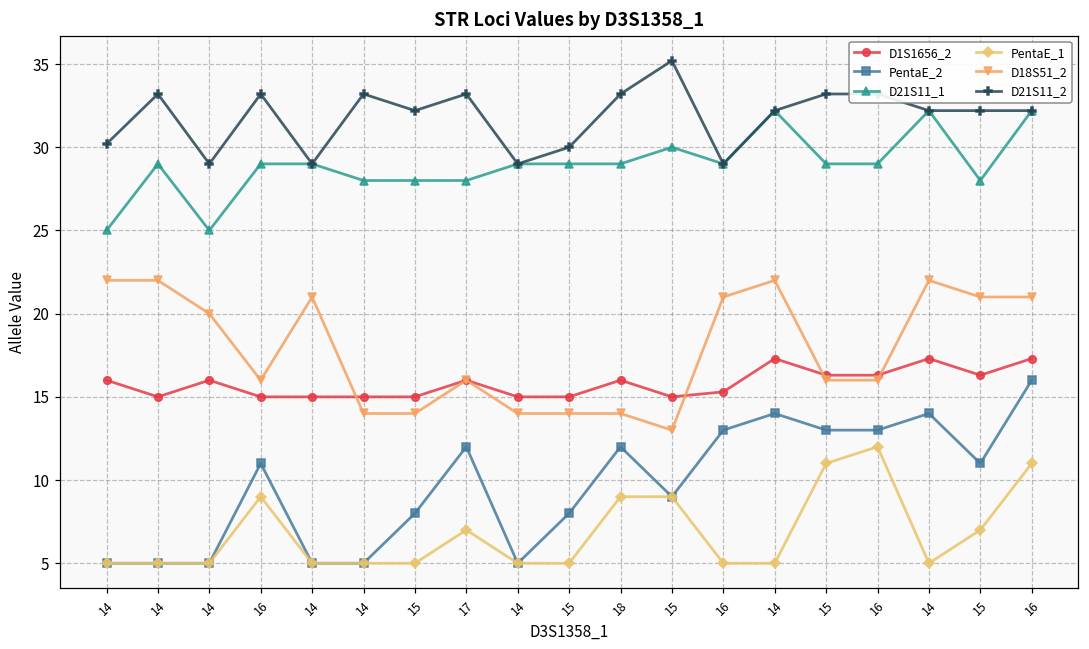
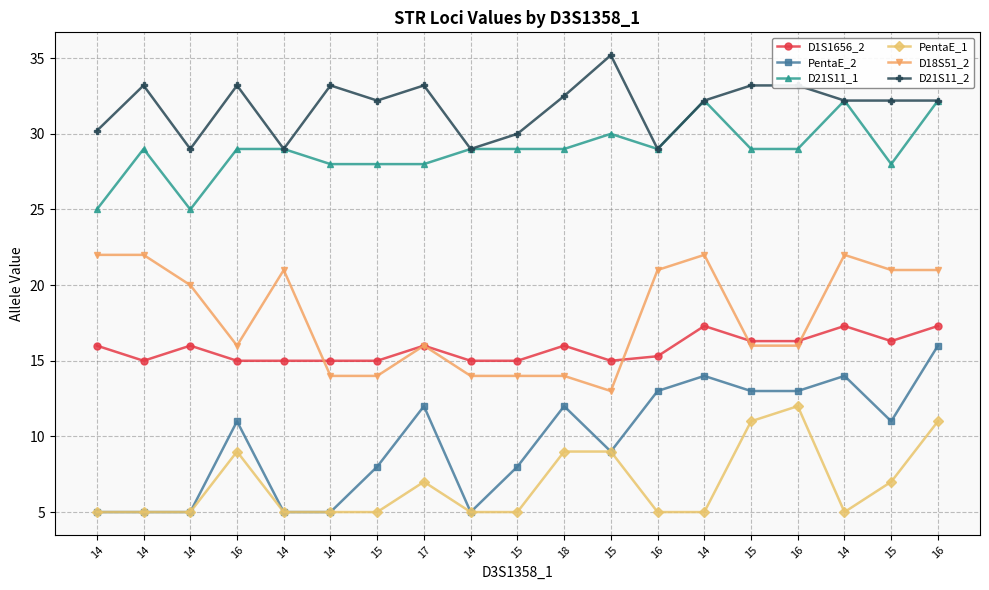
D21S11_2, 18: 33.2 -> 32.5
